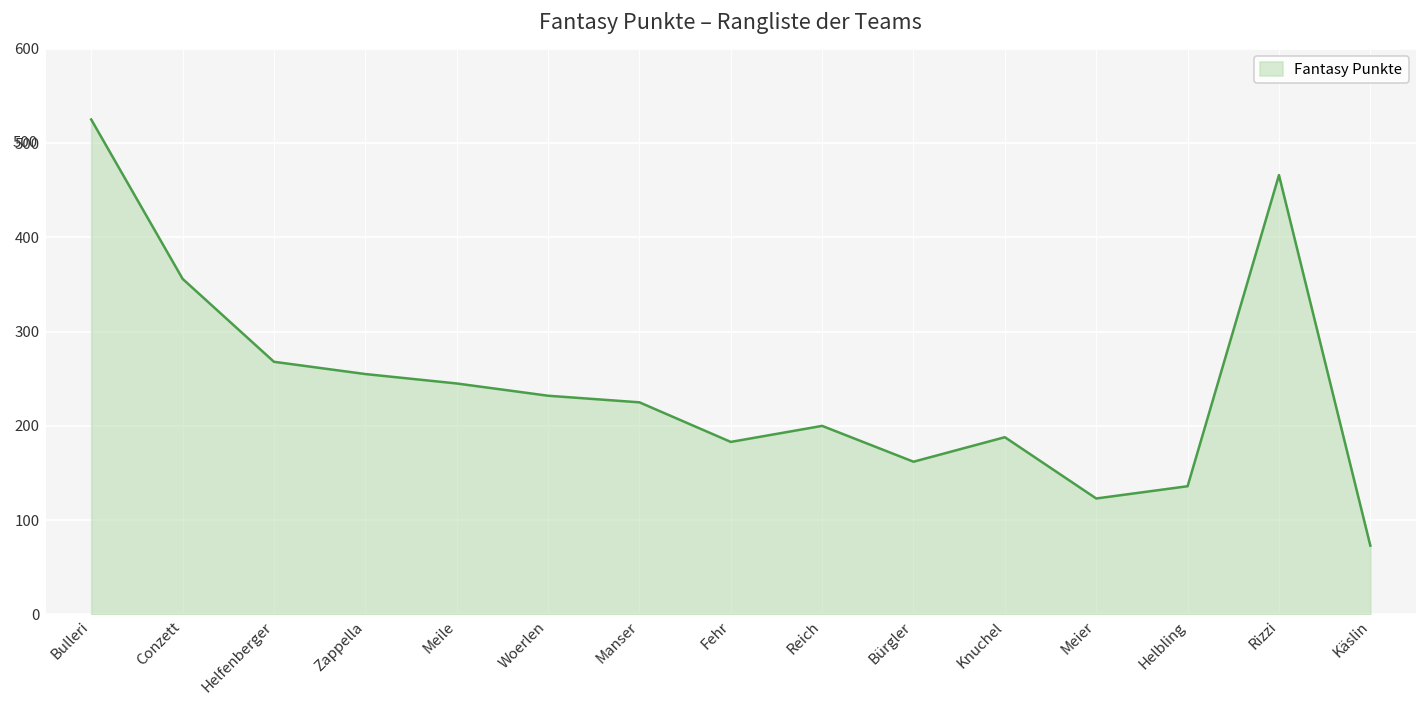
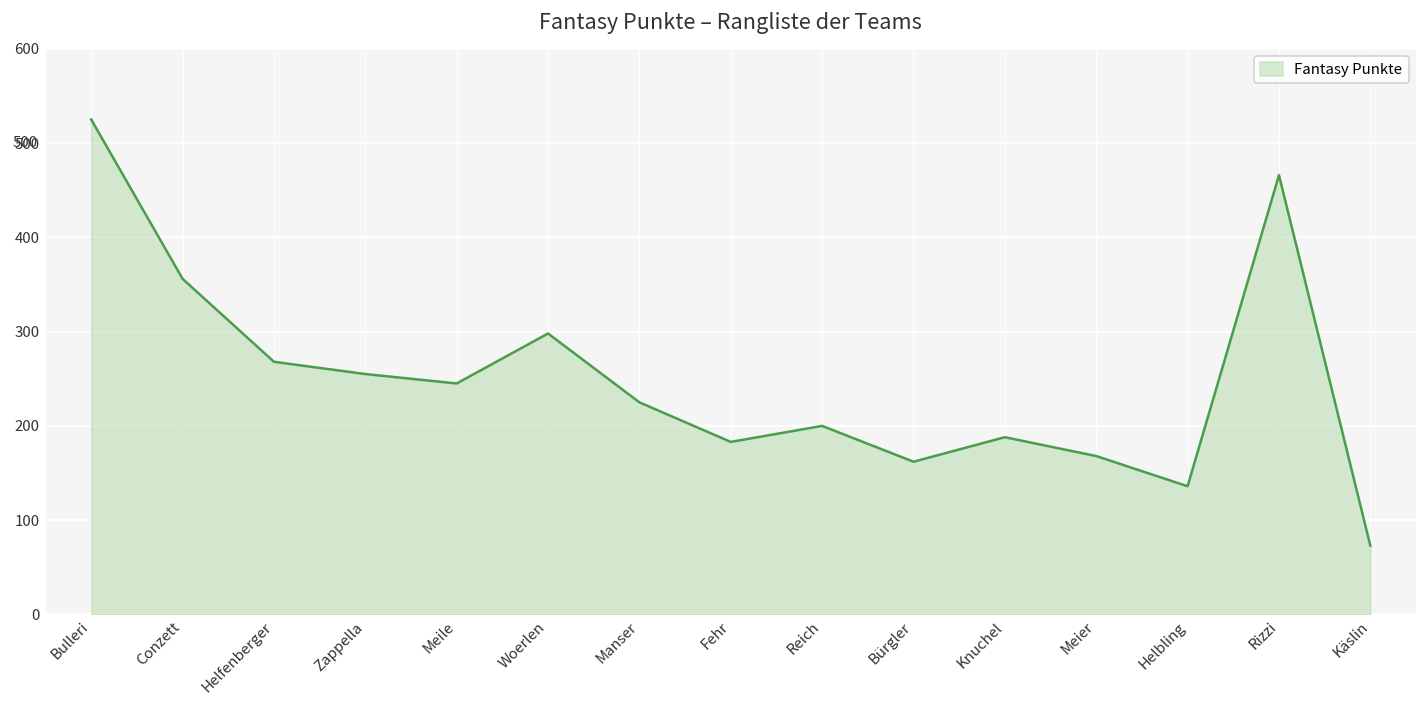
Woerlen: 230 -> 300
Meier: 120 -> 170
